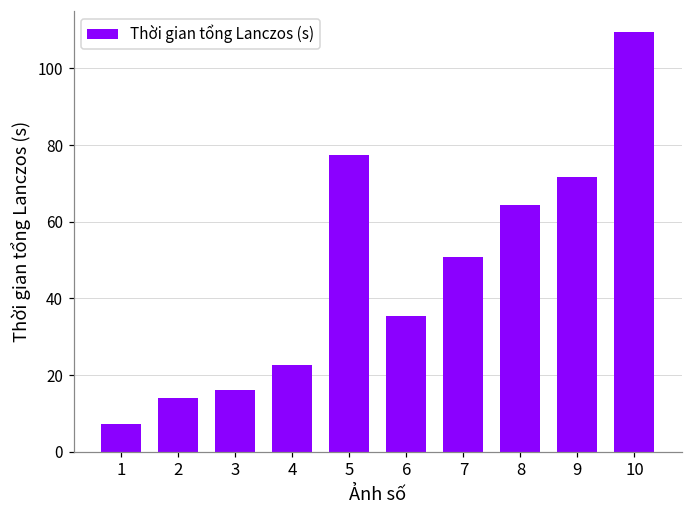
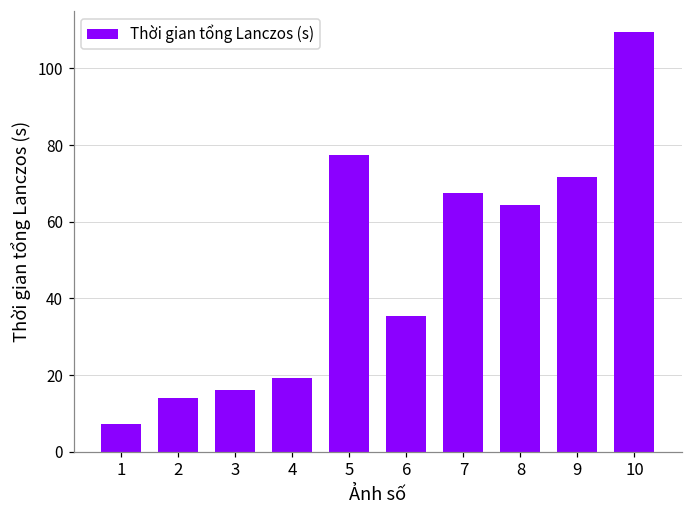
4: 23 -> 19
7: 51 -> 67
